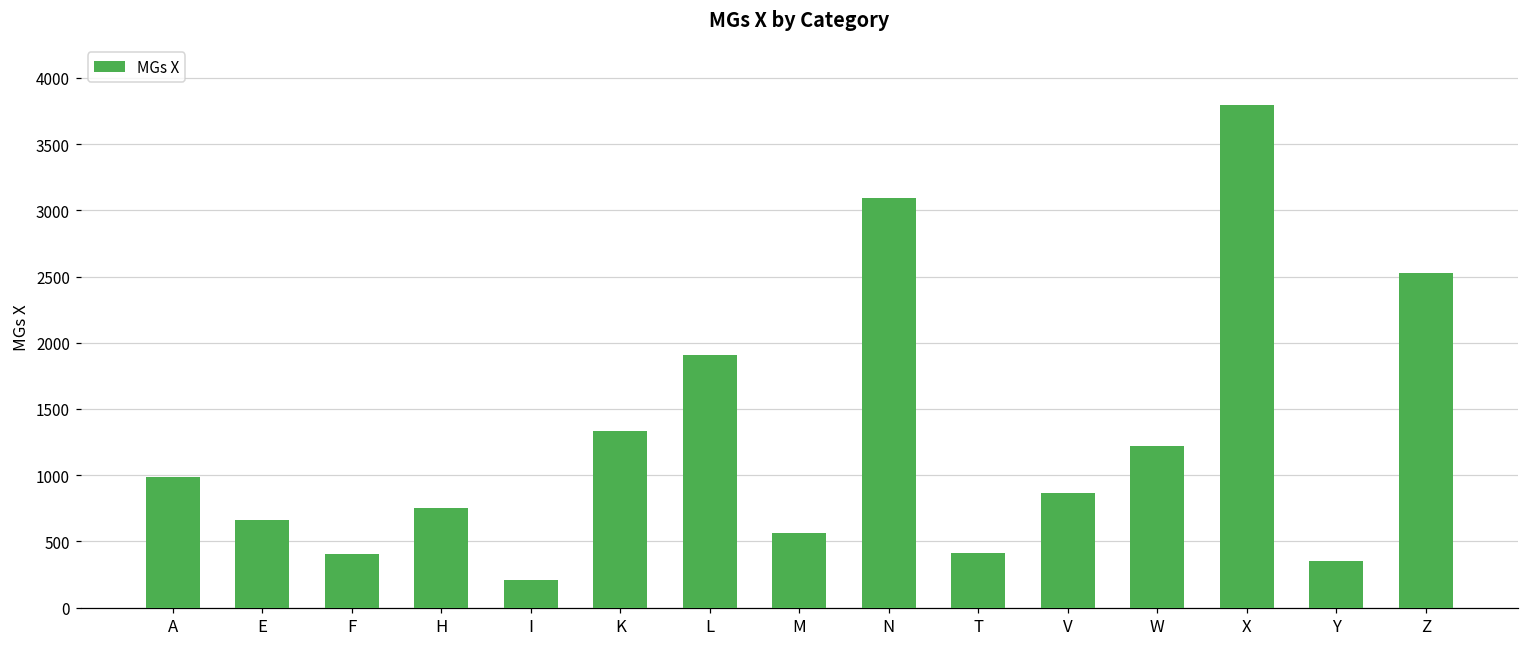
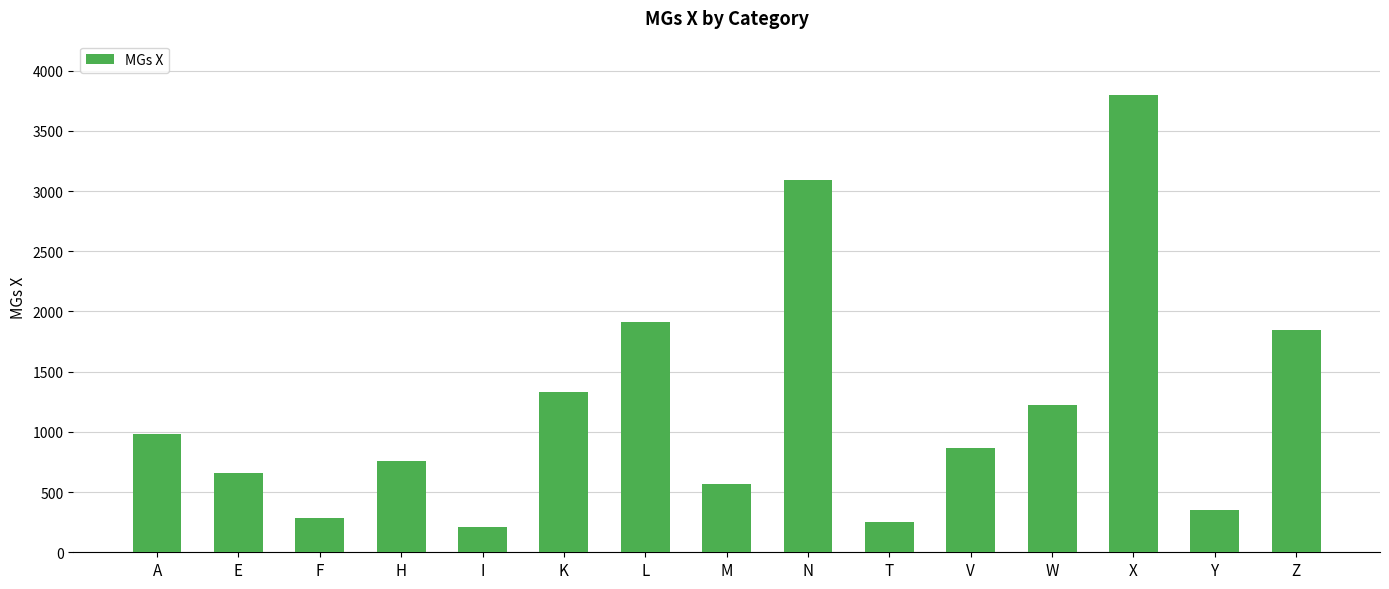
F: 400 -> 290
T: 410 -> 250
Z: 2520 -> 1850
